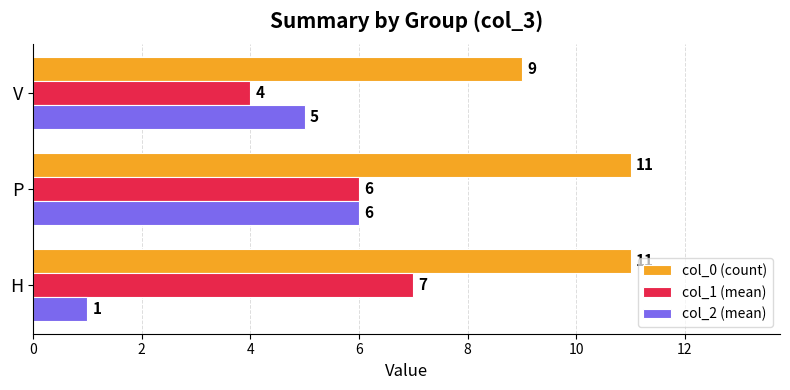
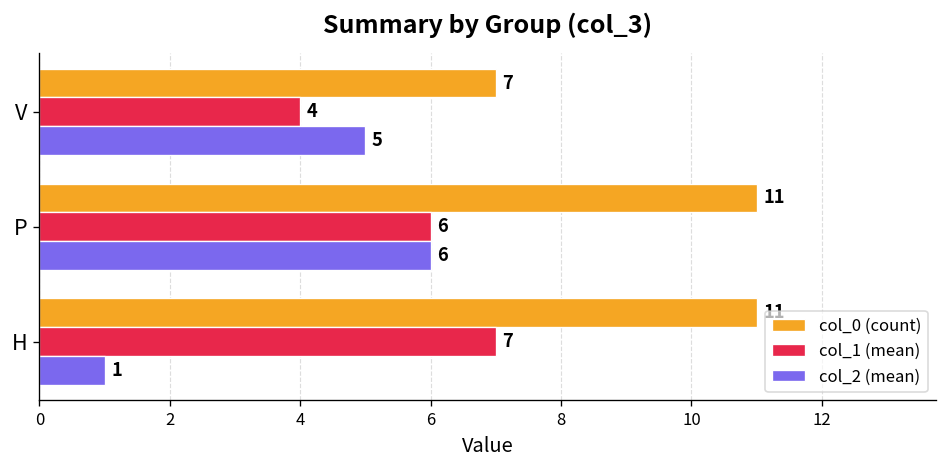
col_0 (count), V: 9 -> 7
